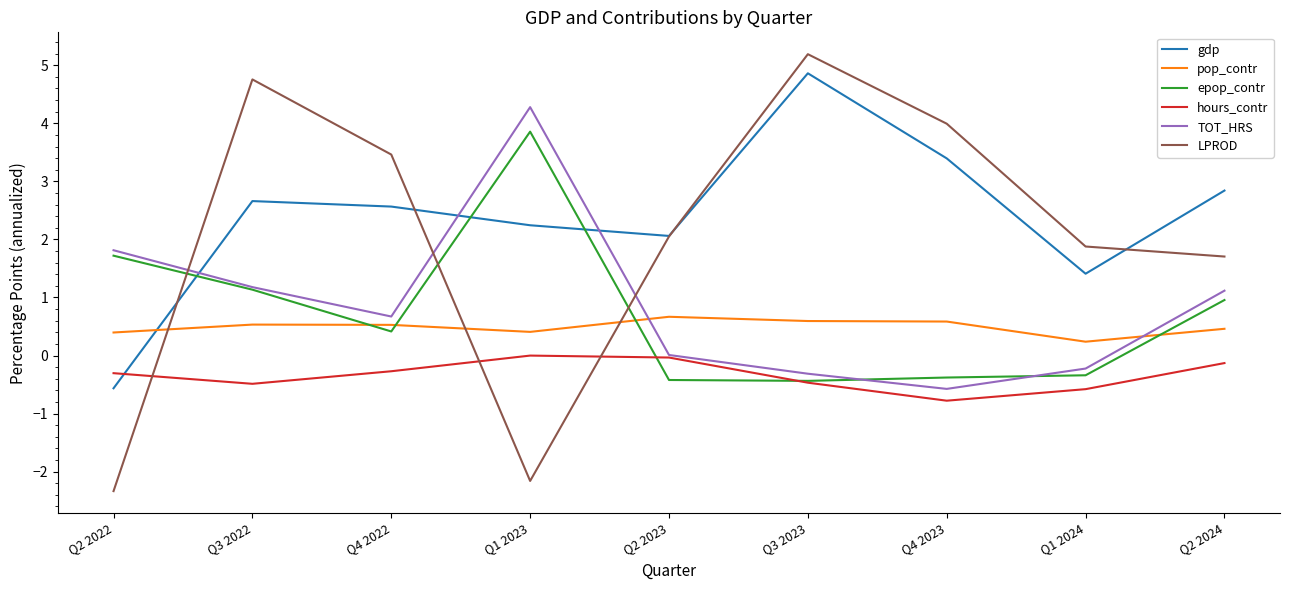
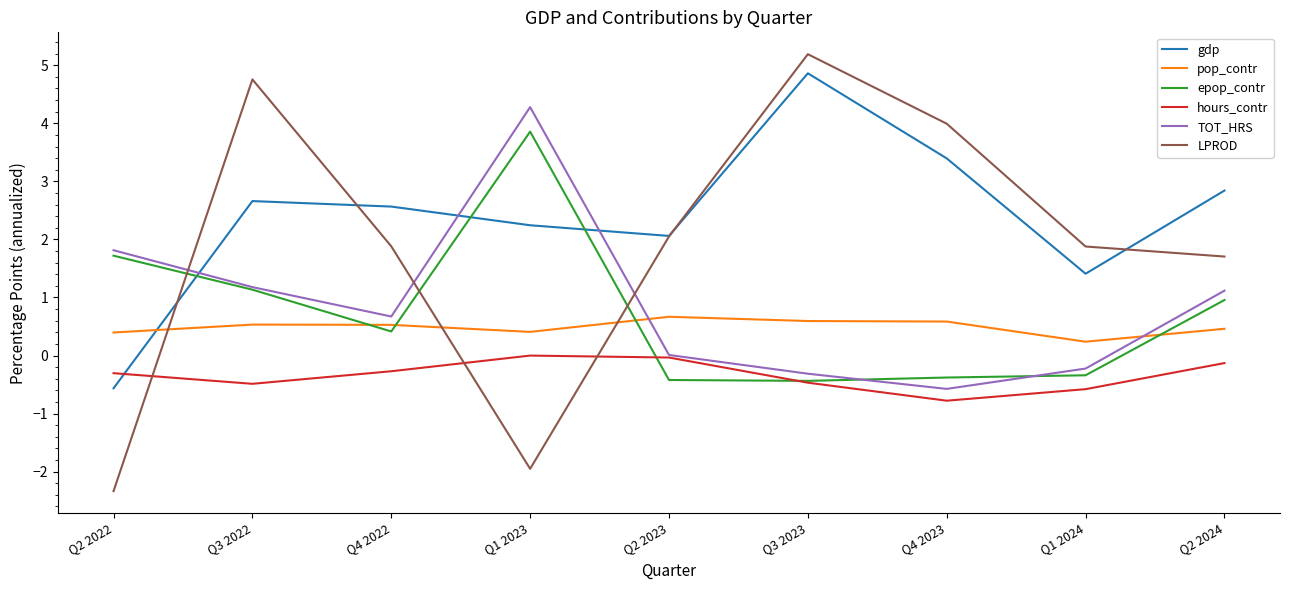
LPROD, Q4 2022: 3.5 -> 1.9
LPROD, Q1 2023: -2.2 -> -2.0
